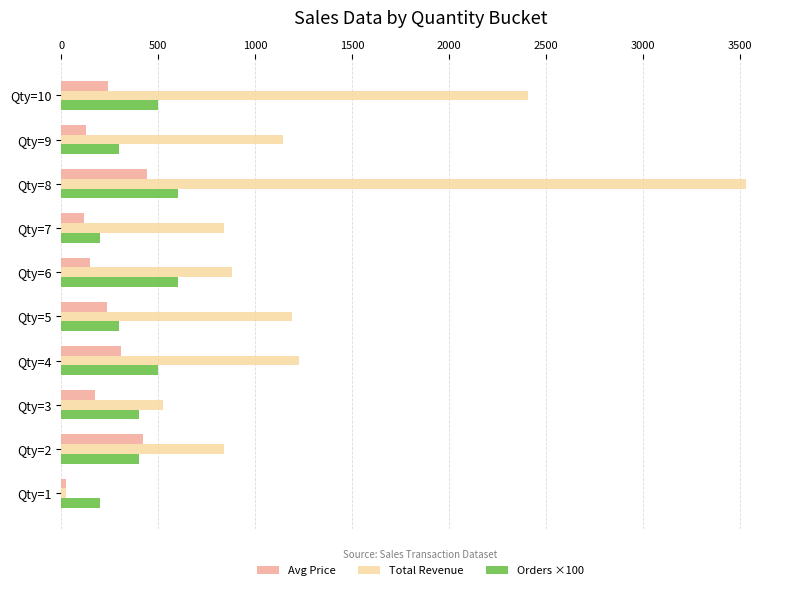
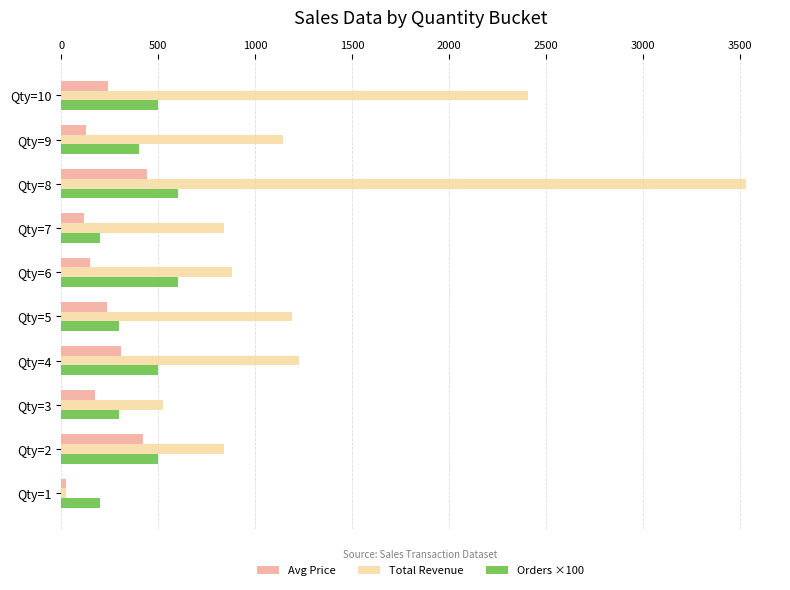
Orders ×100, Qty=9: 300 -> 400
Orders ×100, Qty=3: 400 -> 300
Orders ×100, Qty=2: 400 -> 500
